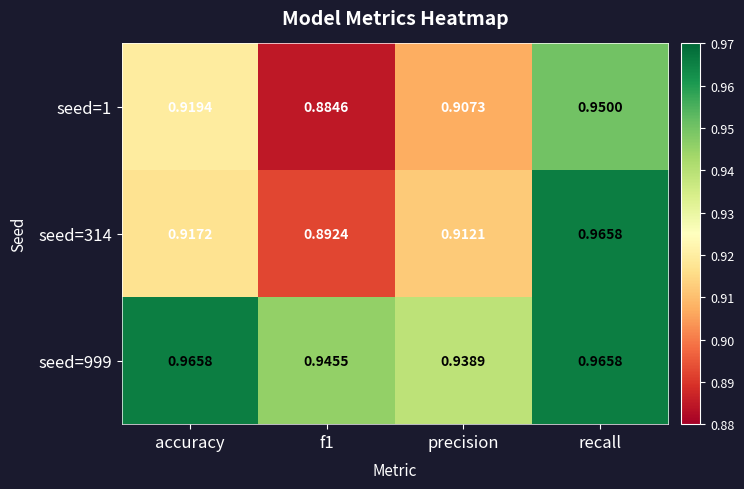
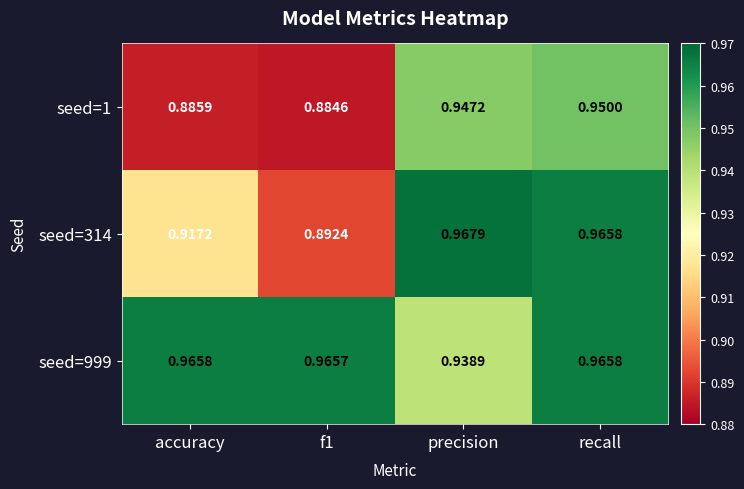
seed=1, accuracy: 0.9194 -> 0.8859
seed=1, precision: 0.9073 -> 0.9472
seed=314, precision: 0.9121 -> 0.9679
seed=999, f1: 0.9455 -> 0.9657
